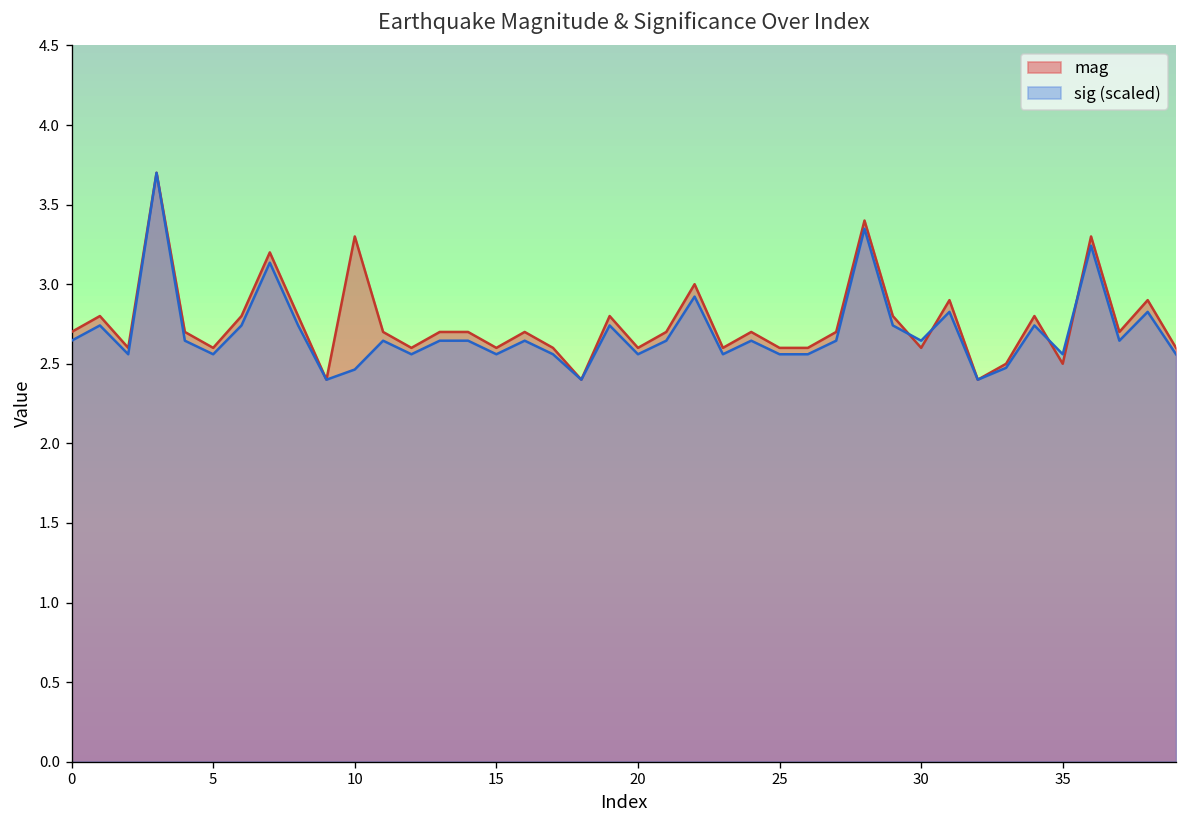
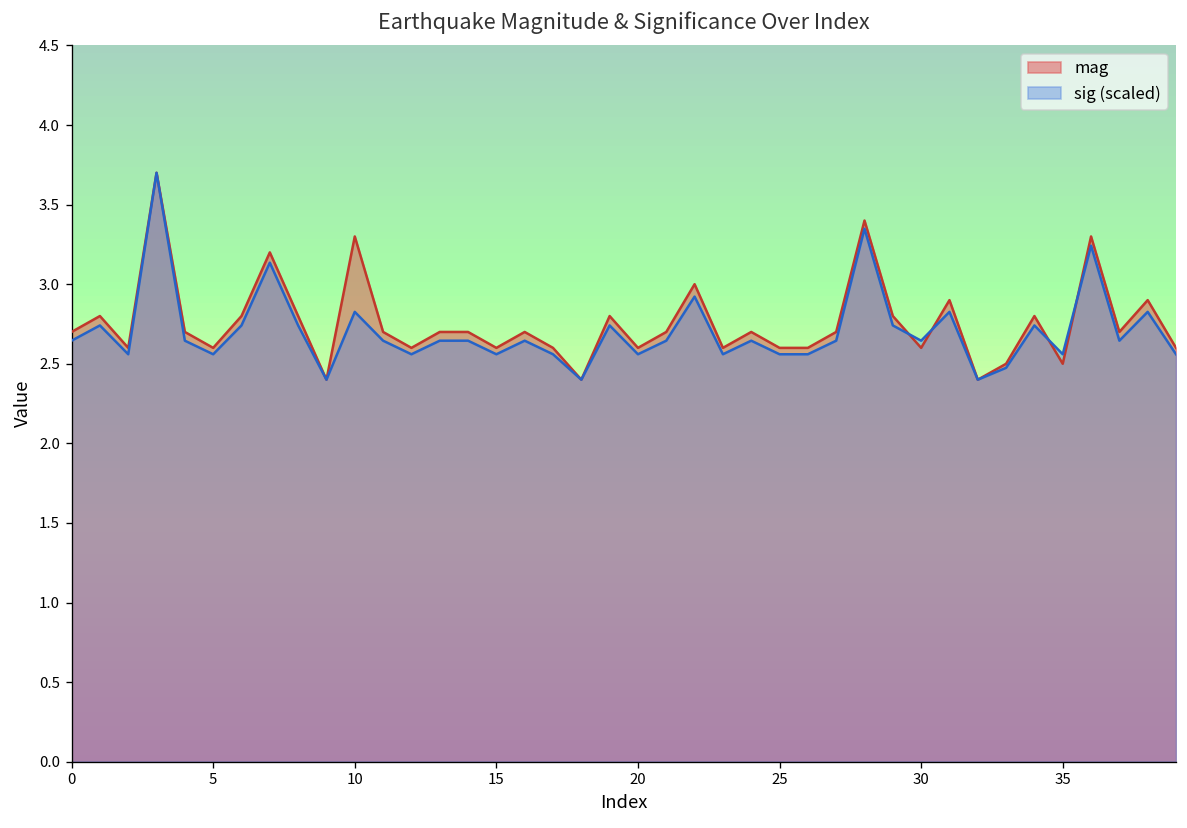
sig (scaled), 10: 2.46 -> 2.83
